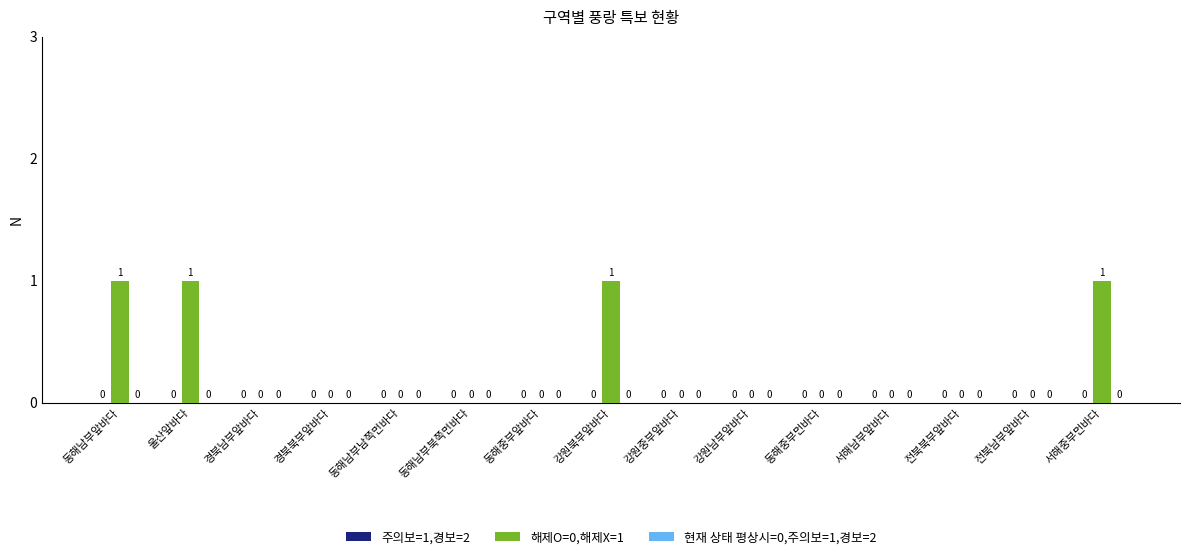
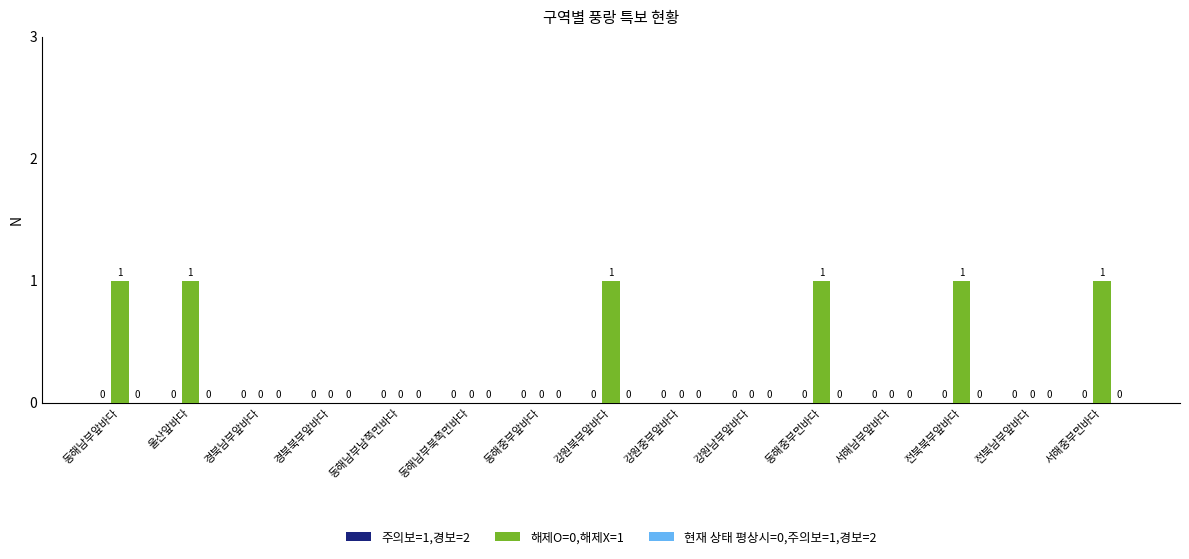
해제O=0,해제X=1, 동해중부먼바다: 0 -> 1
해제O=0,해제X=1, 전북북부앞바다: 0 -> 1
